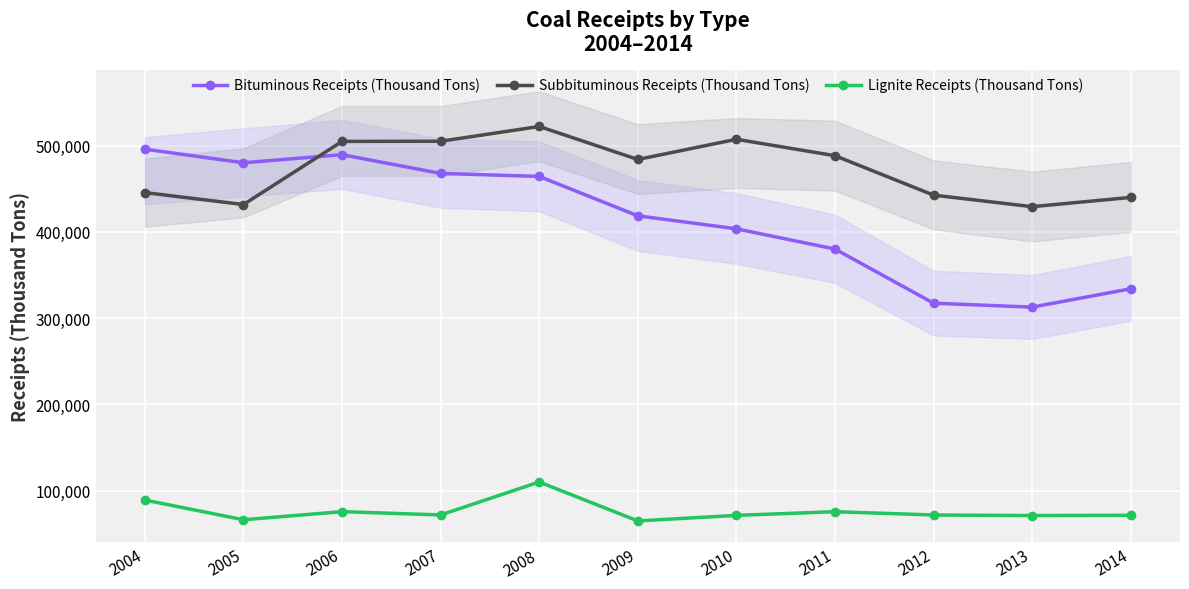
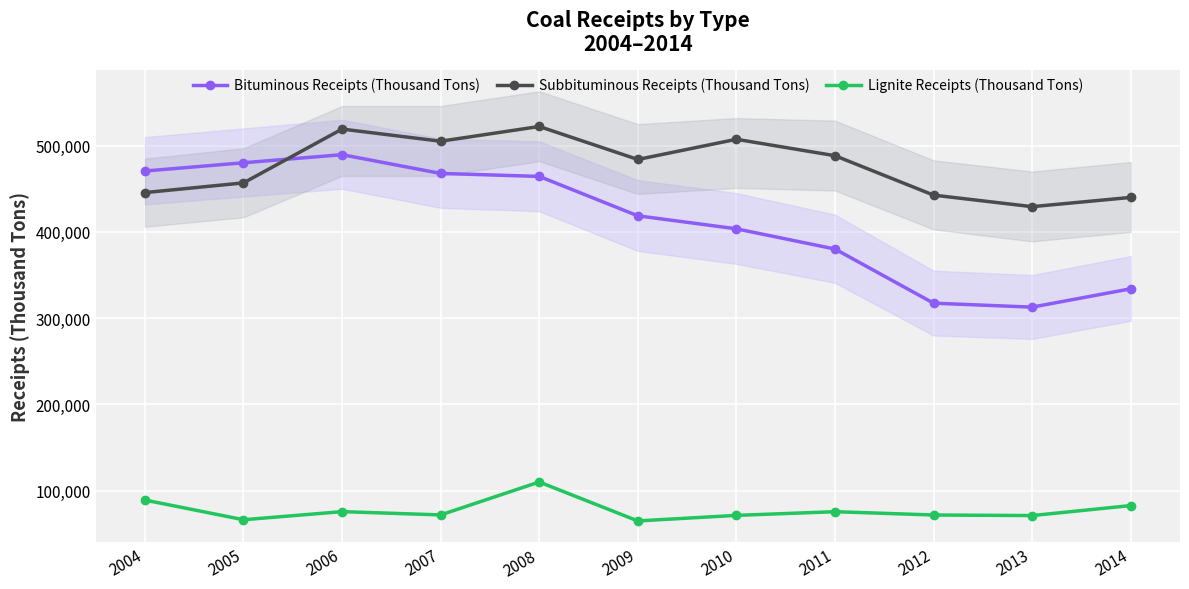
Bituminous Receipts (Thousand Tons), 2004: 500,000 -> 470,000
Subbituminous Receipts (Thousand Tons), 2005: 430,000 -> 460,000
Subbituminous Receipts (Thousand Tons), 2006: 500,000 -> 520,000
Lignite Receipts (Thousand Tons), 2014: 70,000 -> 80,000
